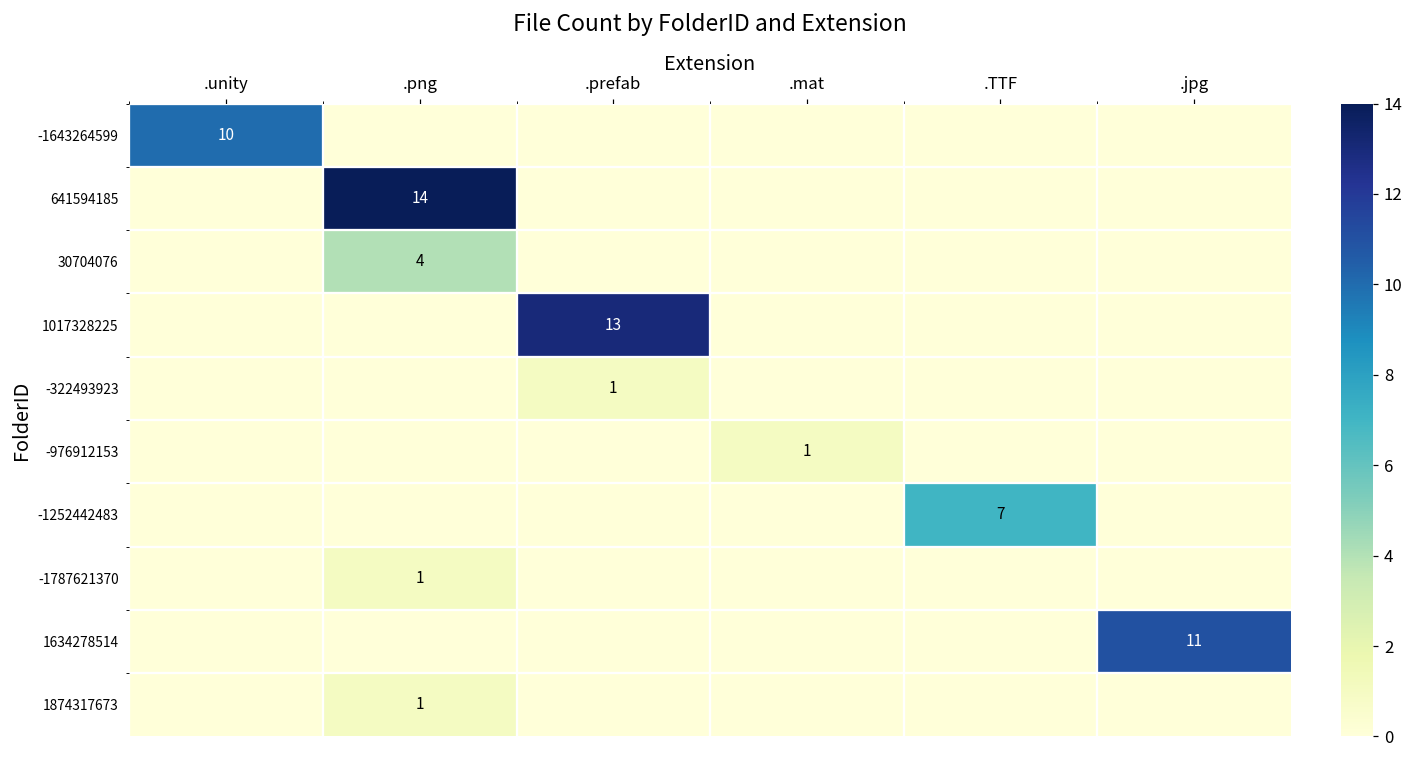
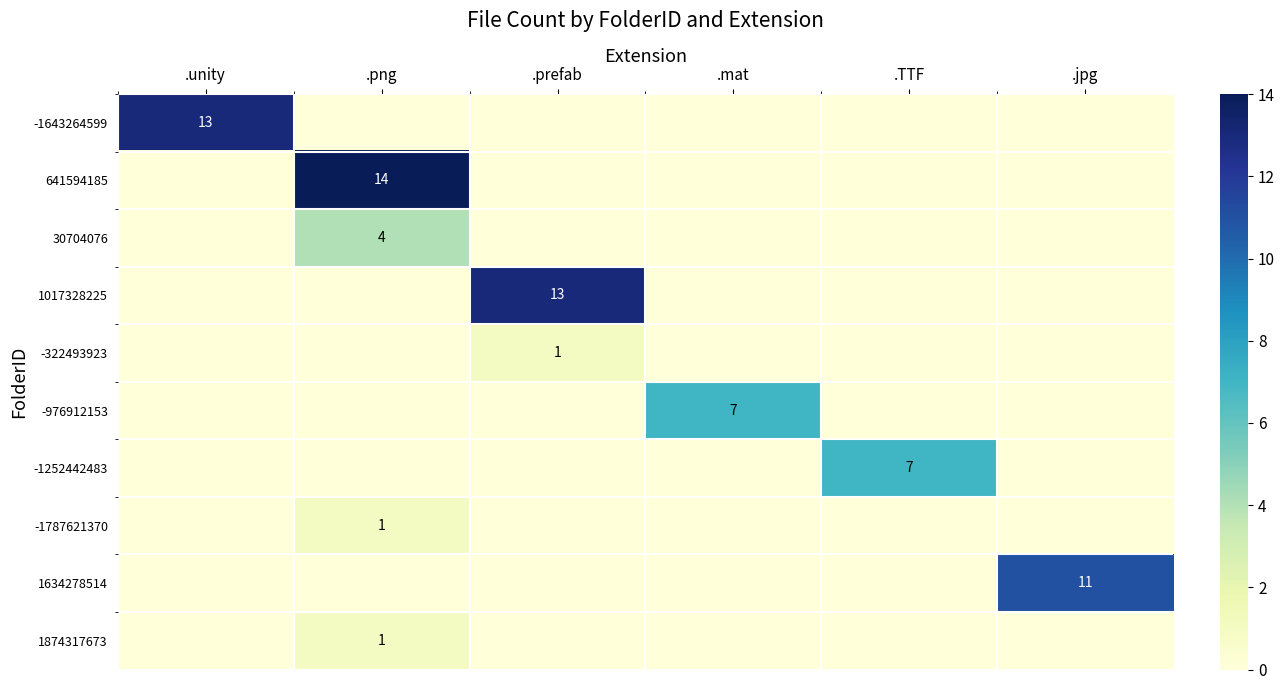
-1643264599, .unity: 10 -> 13
-976912153, .mat: 1 -> 7
